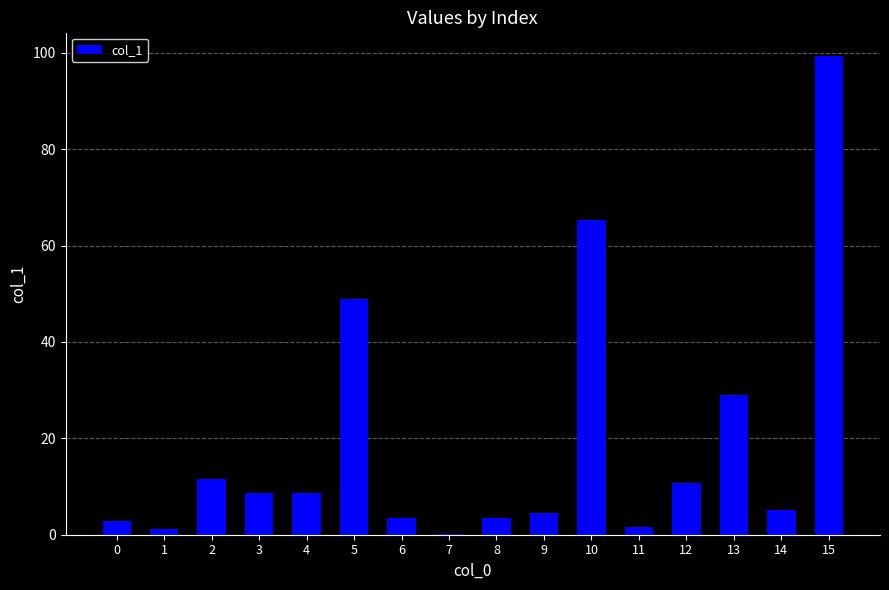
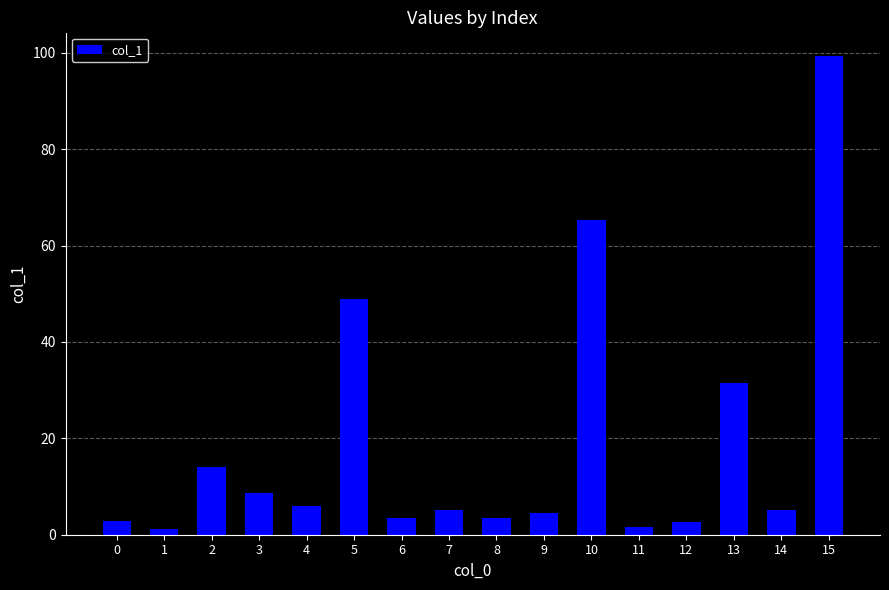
2: 12 -> 14
4: 9 -> 6
7: 0 -> 5
12: 11 -> 3
13: 29 -> 31
